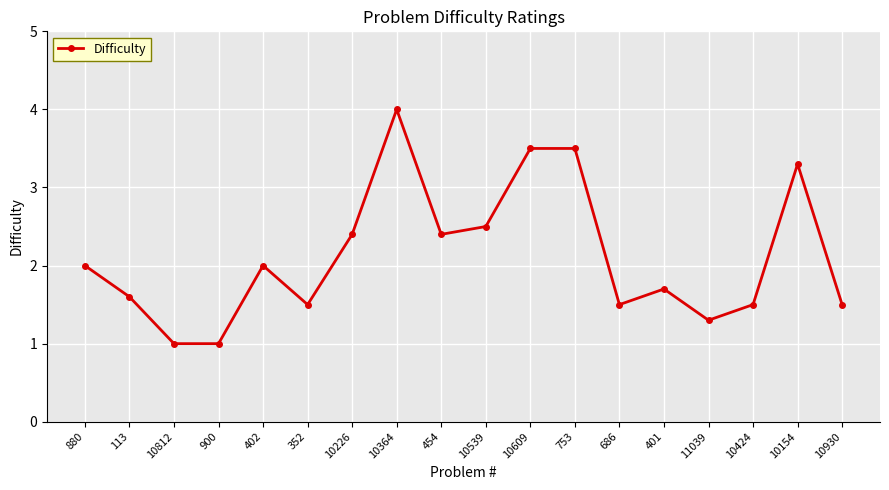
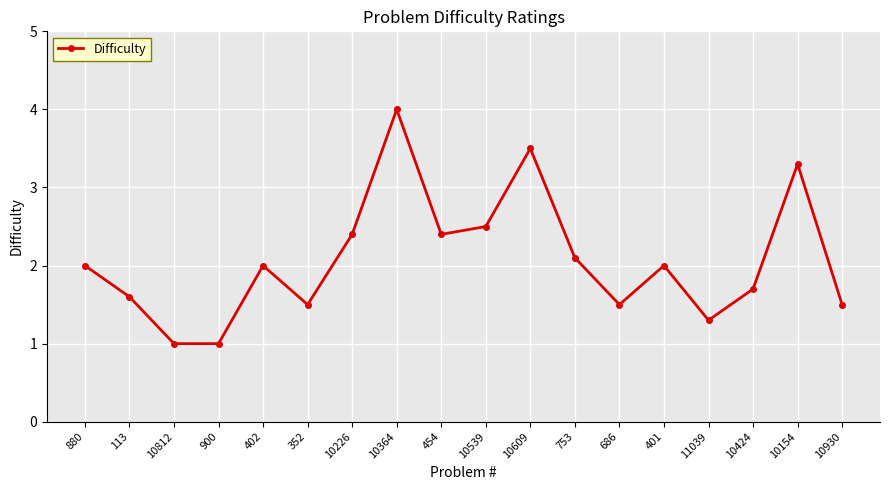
753: 3.5 -> 2.1
401: 1.7 -> 2.0
10424: 1.5 -> 1.7
